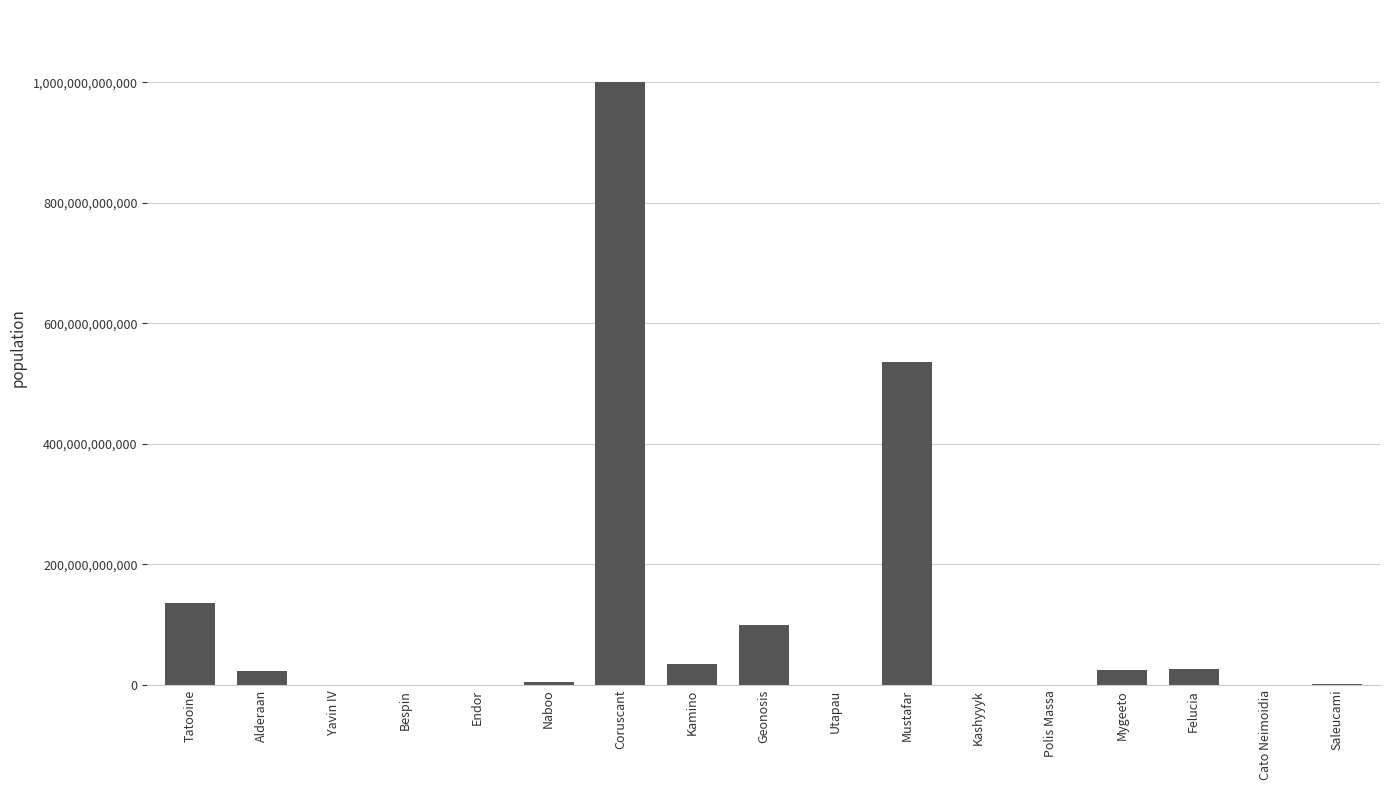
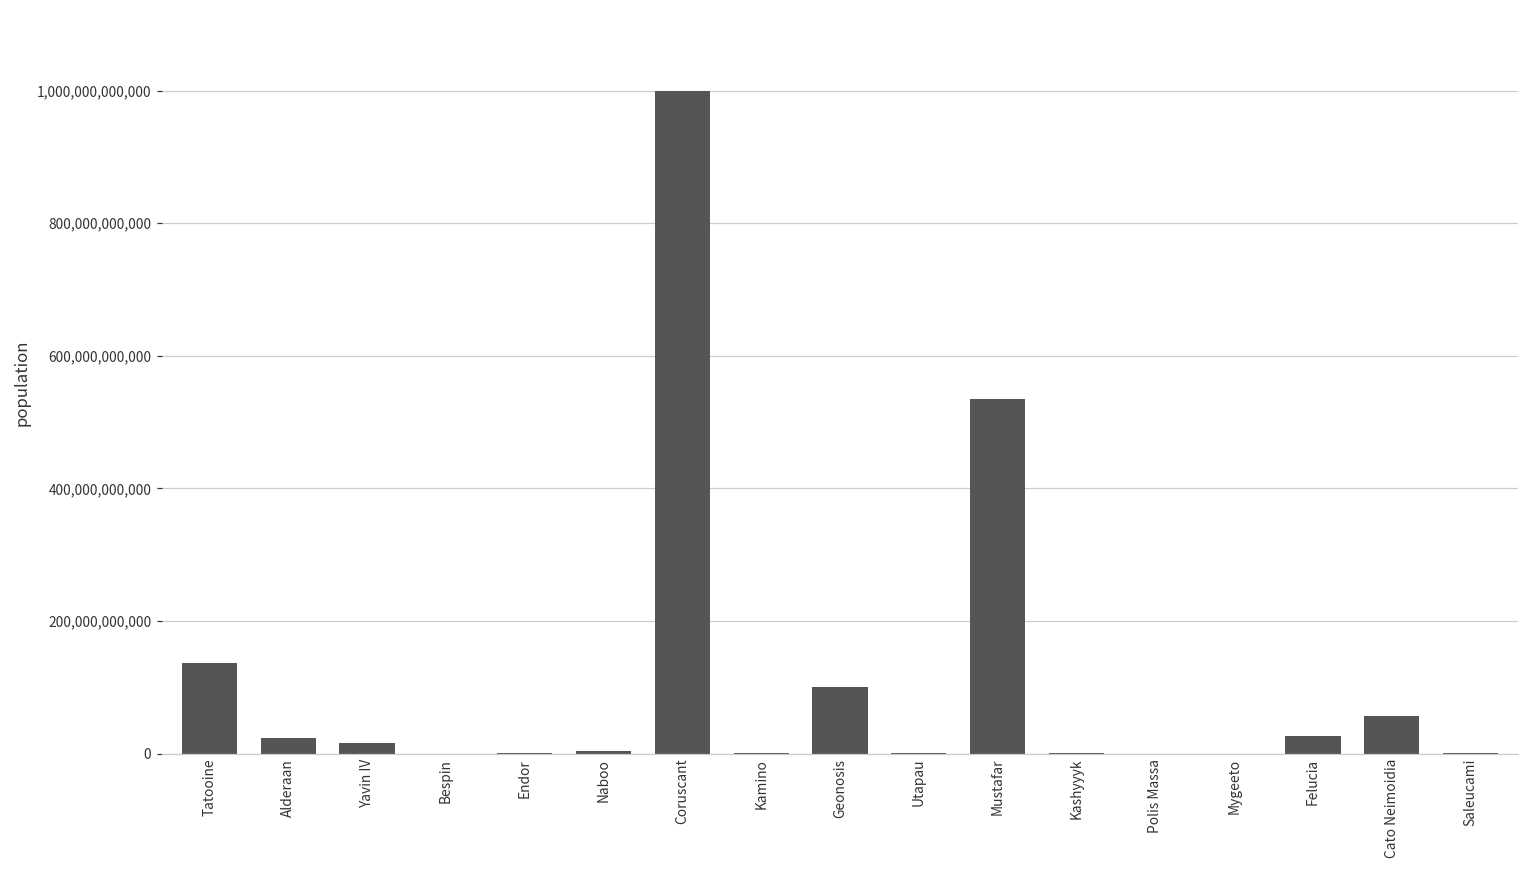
Yavin IV: 0 -> 20,000,000,000
Kamino: 30,000,000,000 -> 0
Mygeeto: 20,000,000,000 -> 0
Cato Neimoidia: 0 -> 60,000,000,000
